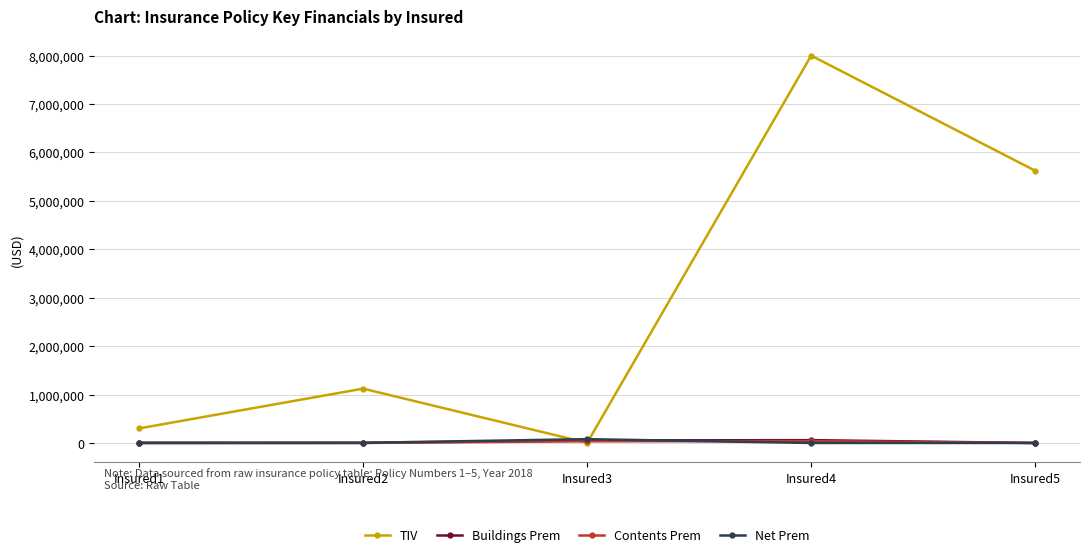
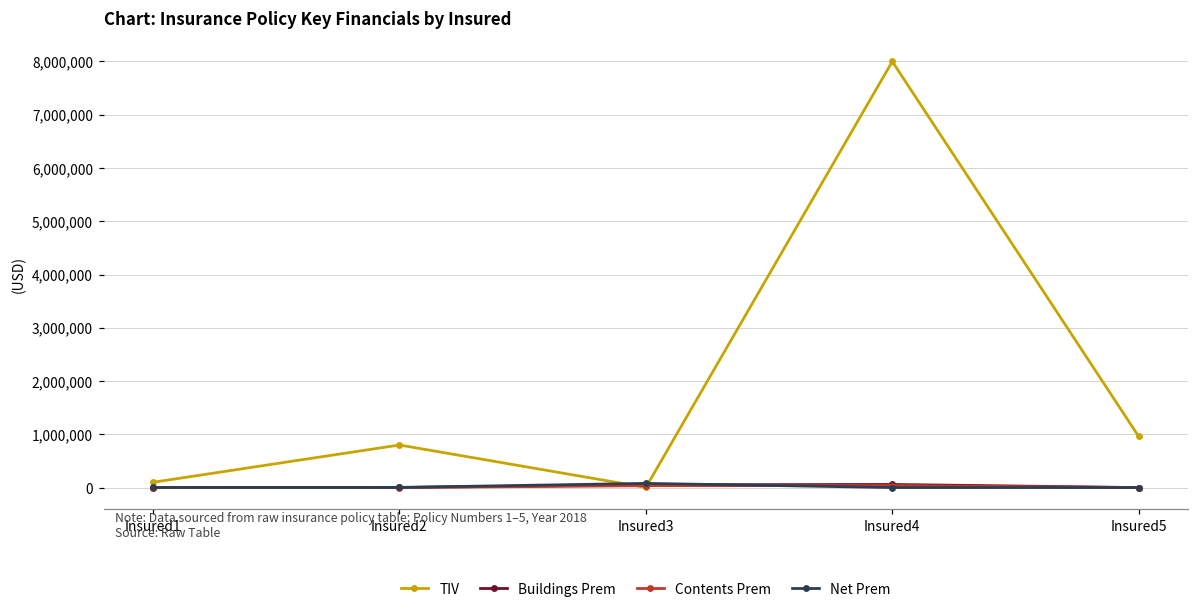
TIV, Insured1: 300,000 -> 100,000
TIV, Insured2: 1,100,000 -> 800,000
TIV, Insured5: 5,600,000 -> 1,000,000
